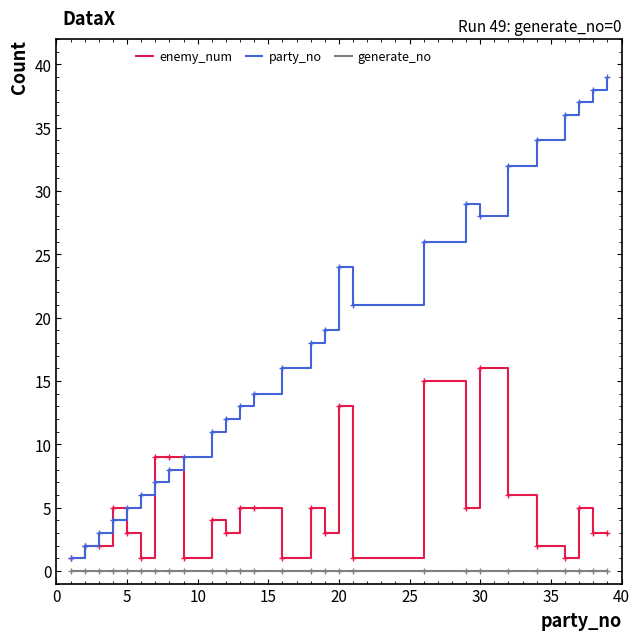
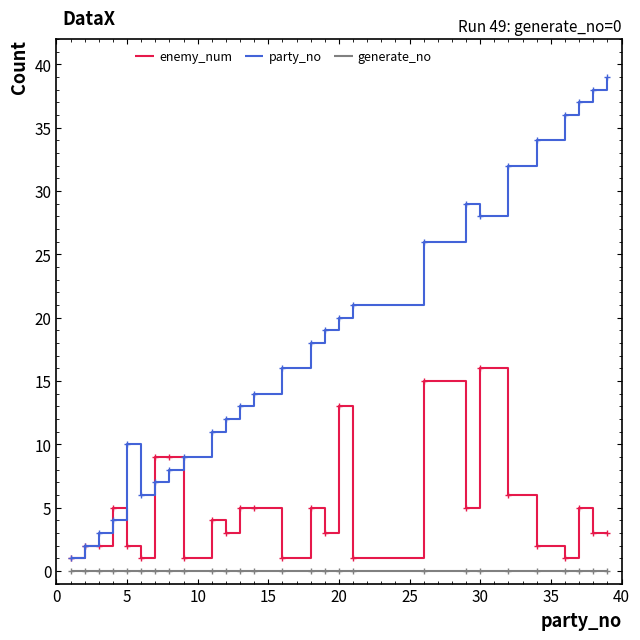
enemy_num, 5: 3 -> 2
party_no, 5: 5 -> 10
party_no, 20: 24 -> 20
